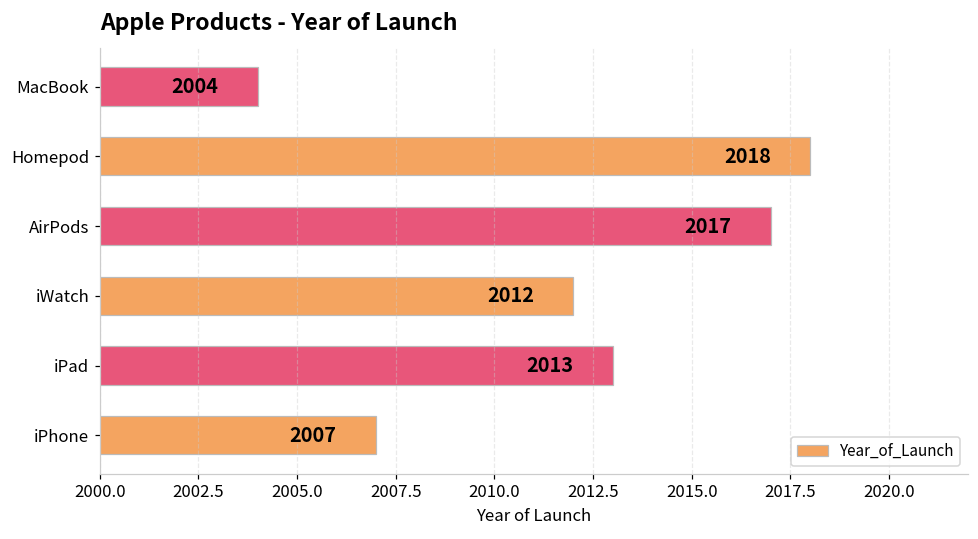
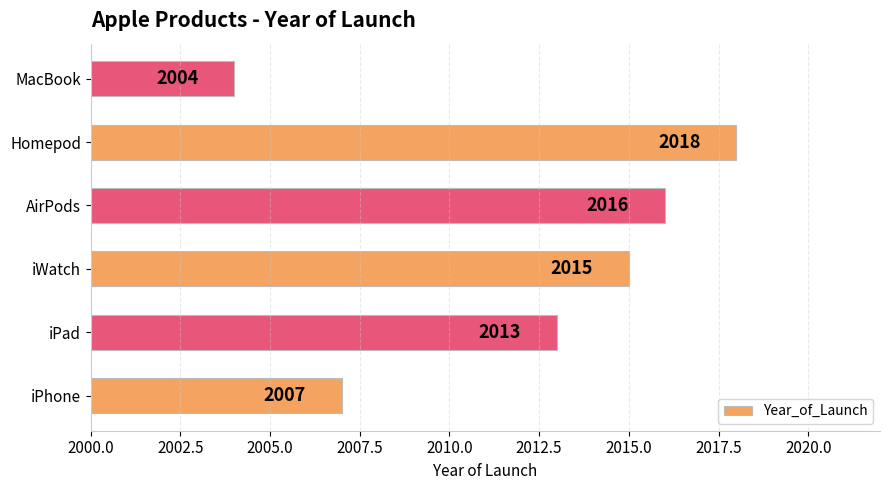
AirPods: 2017 -> 2016
iWatch: 2012 -> 2015
